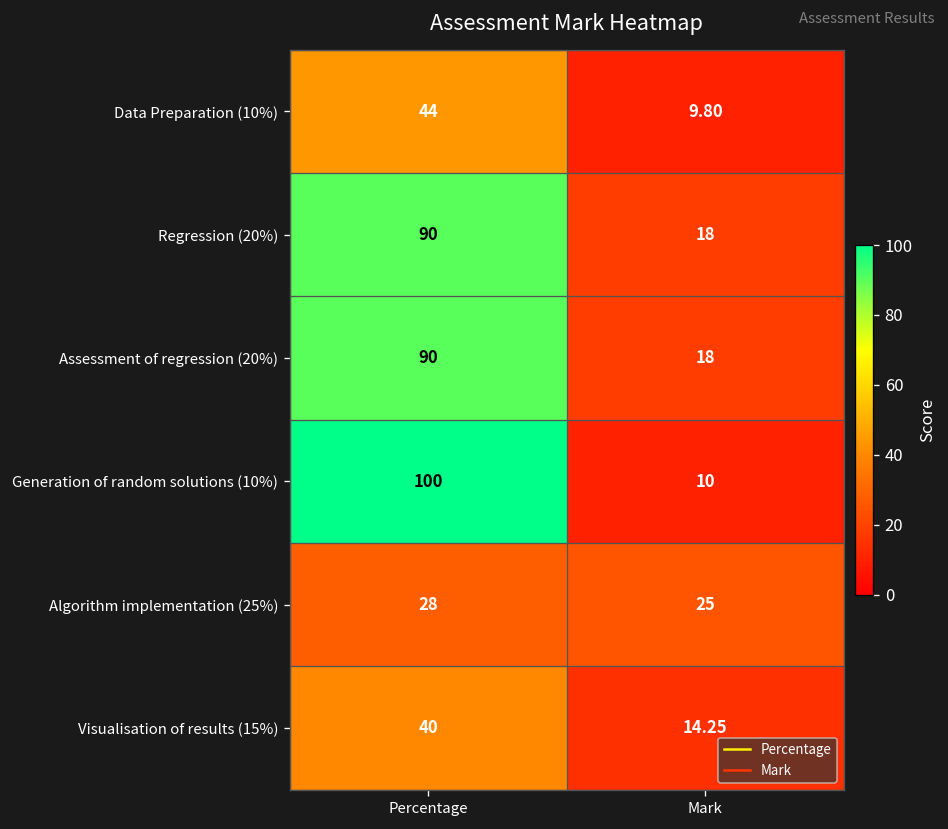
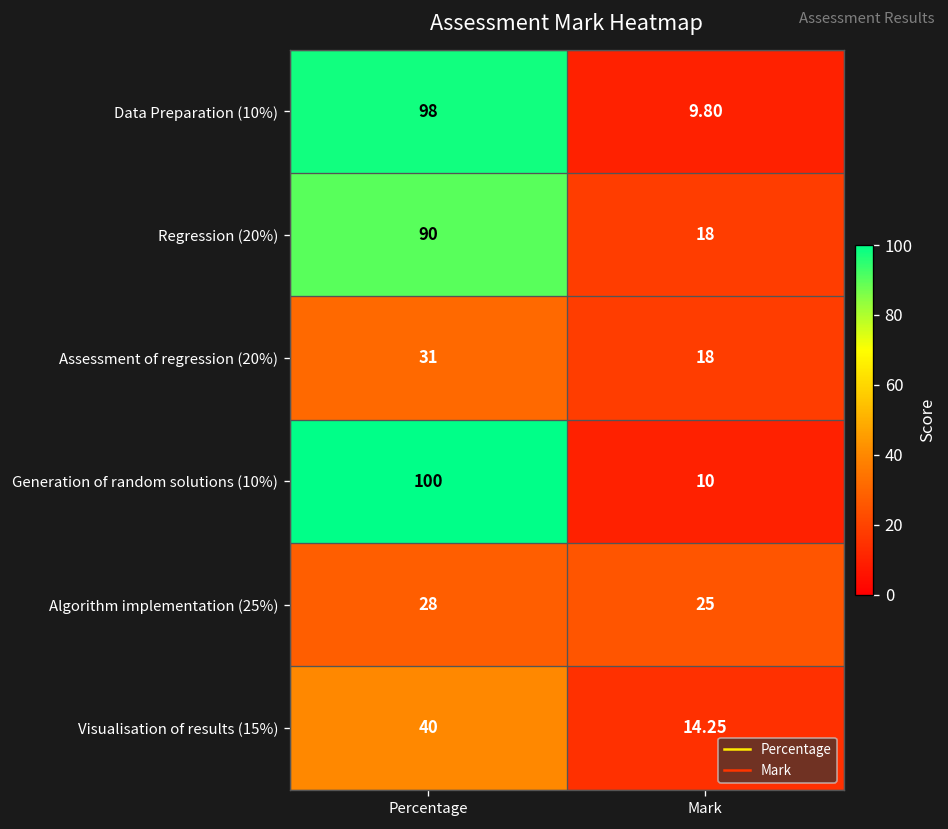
Data Preparation (10%), Percentage: 44 -> 98
Assessment of regression (20%), Percentage: 90 -> 31
